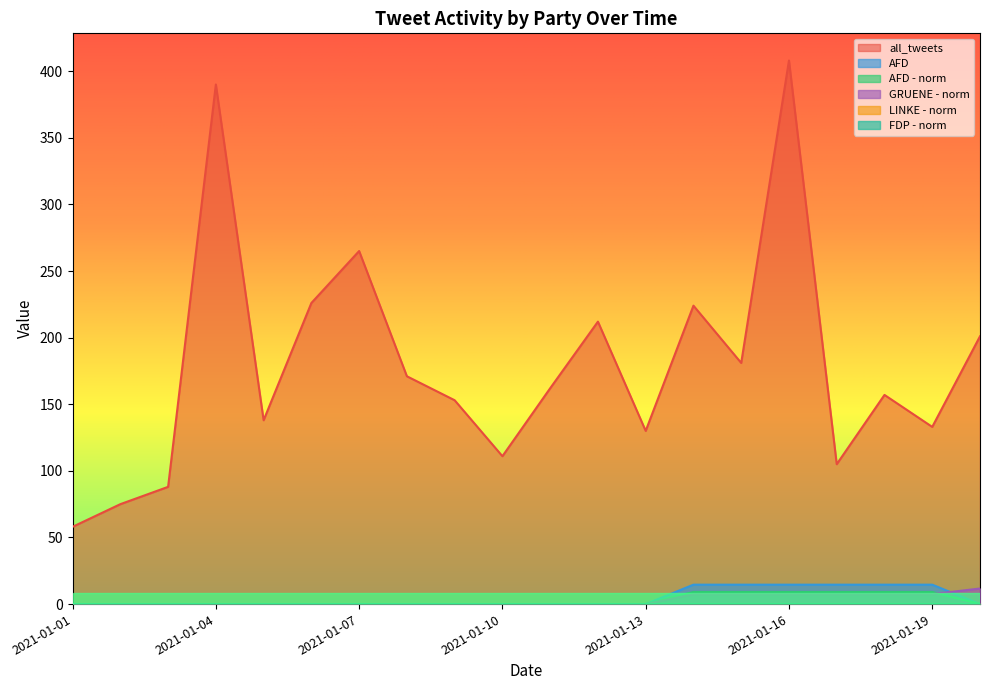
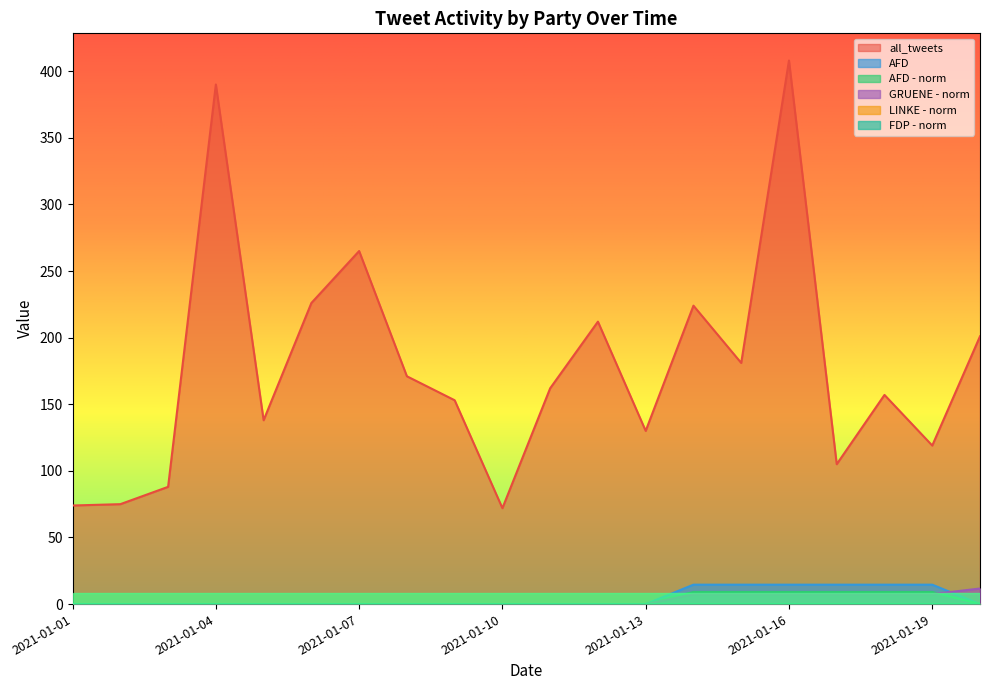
all_tweets, 2021-01-01: 58 -> 74
all_tweets, 2021-01-10: 111 -> 72
all_tweets, 2021-01-19: 133 -> 119
